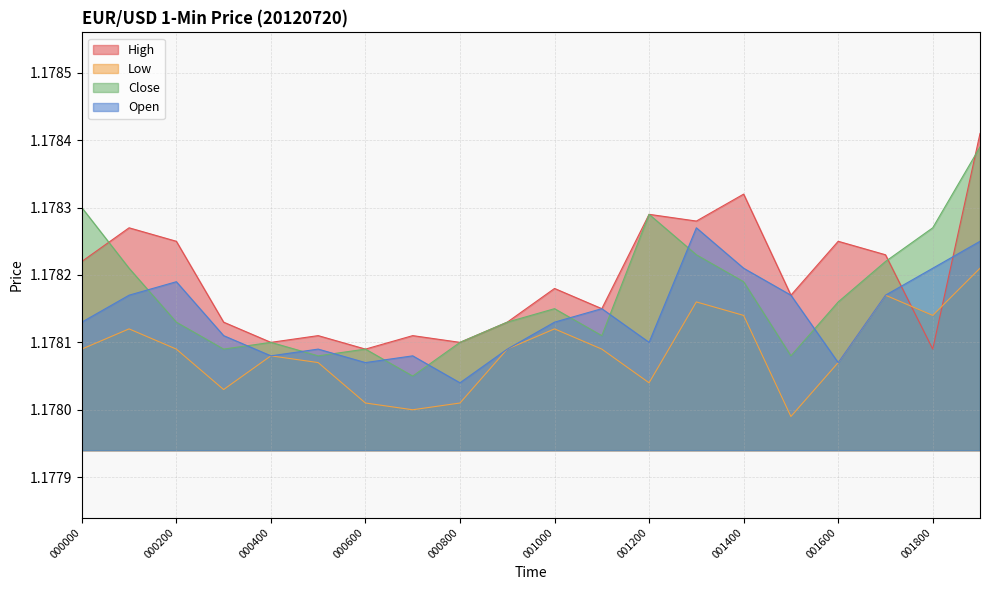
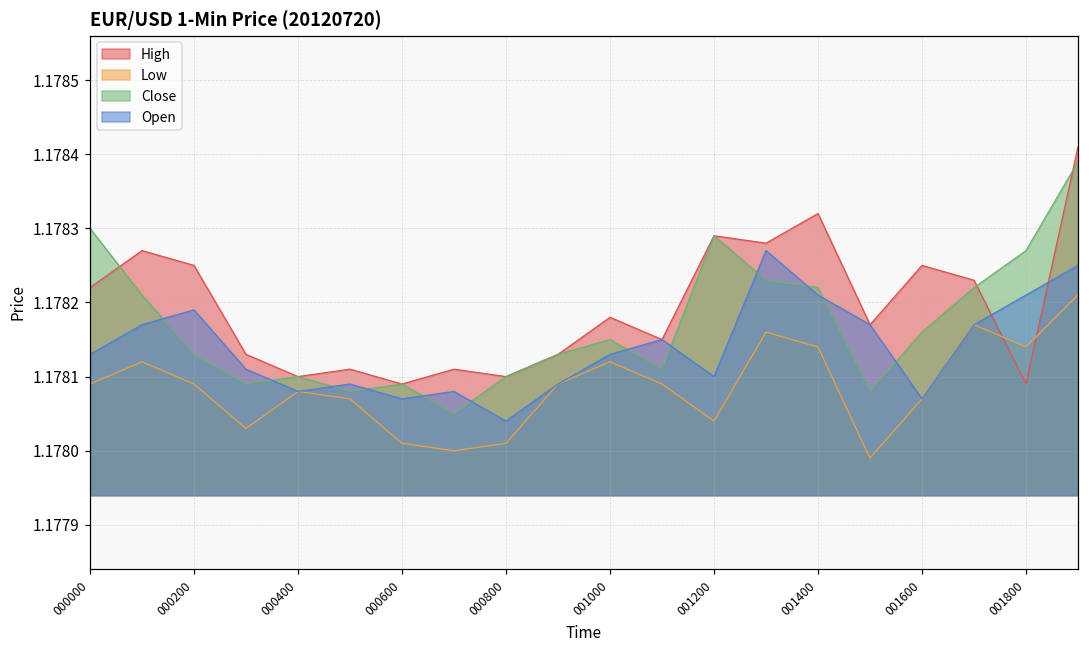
Close, 001400: 1.17819 -> 1.17822
